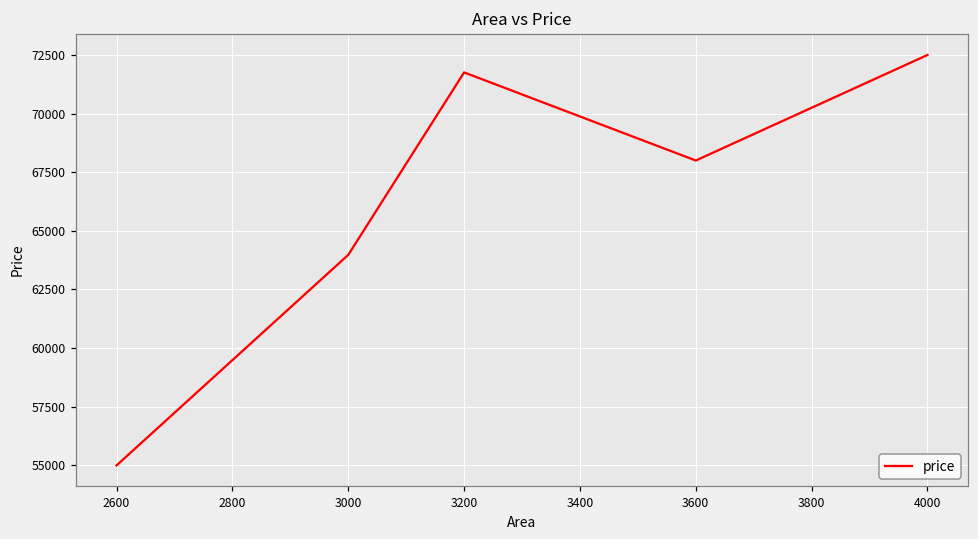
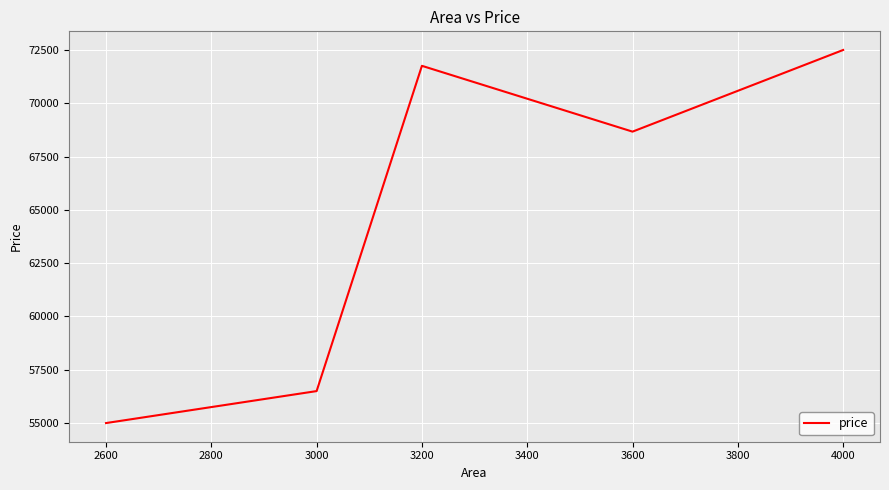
3000: 64000 -> 56500
3600: 68000 -> 68700
